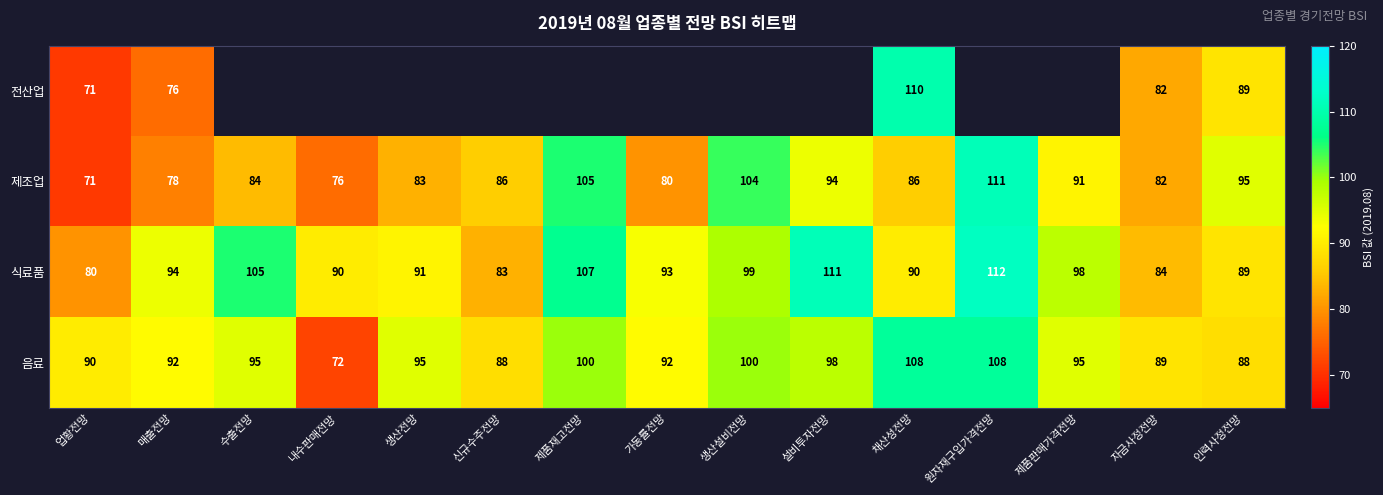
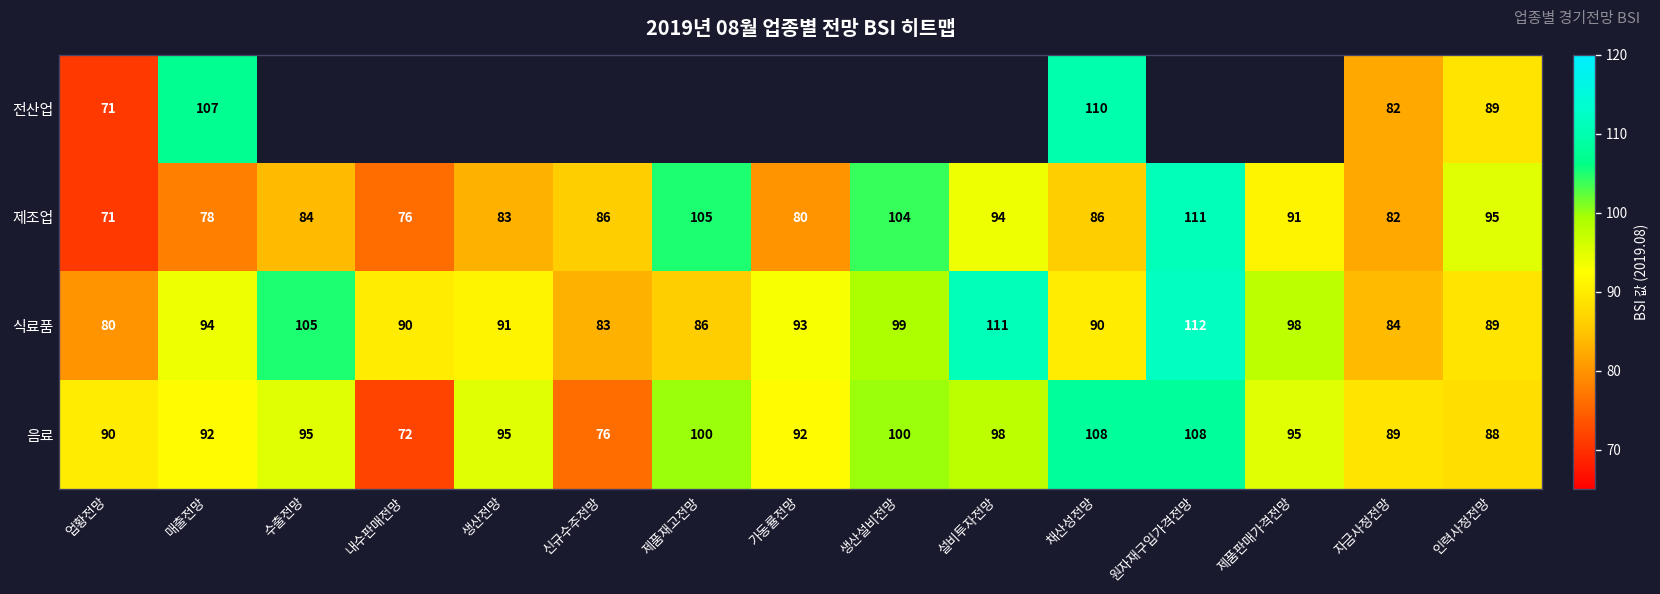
전산업, 매출전망: 76 -> 107
식료품, 제품재고전망: 107 -> 86
음료, 신규수주전망: 88 -> 76
